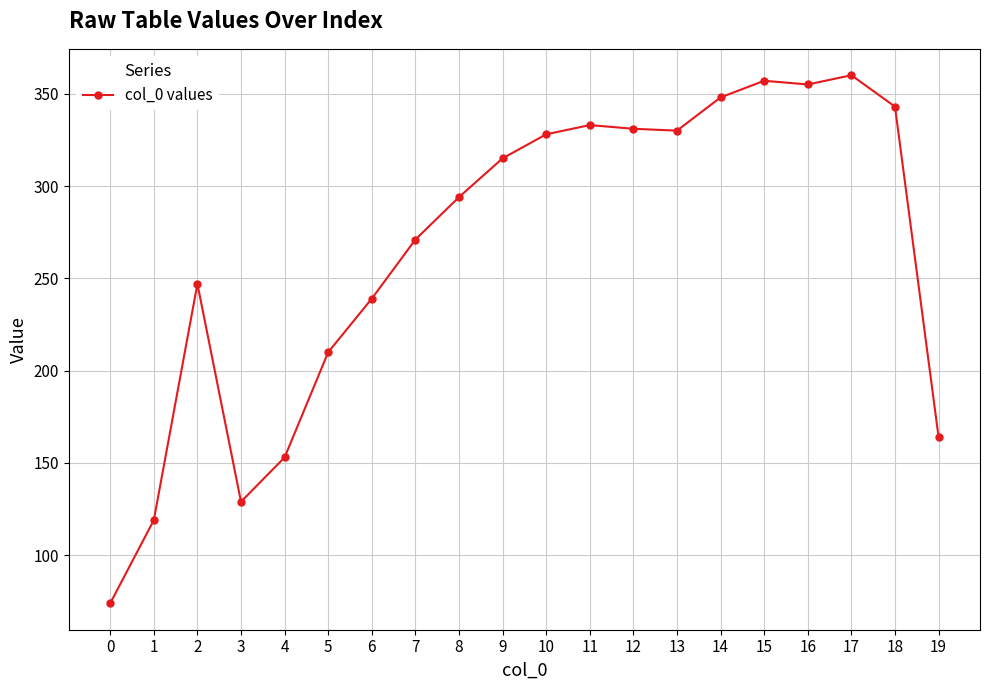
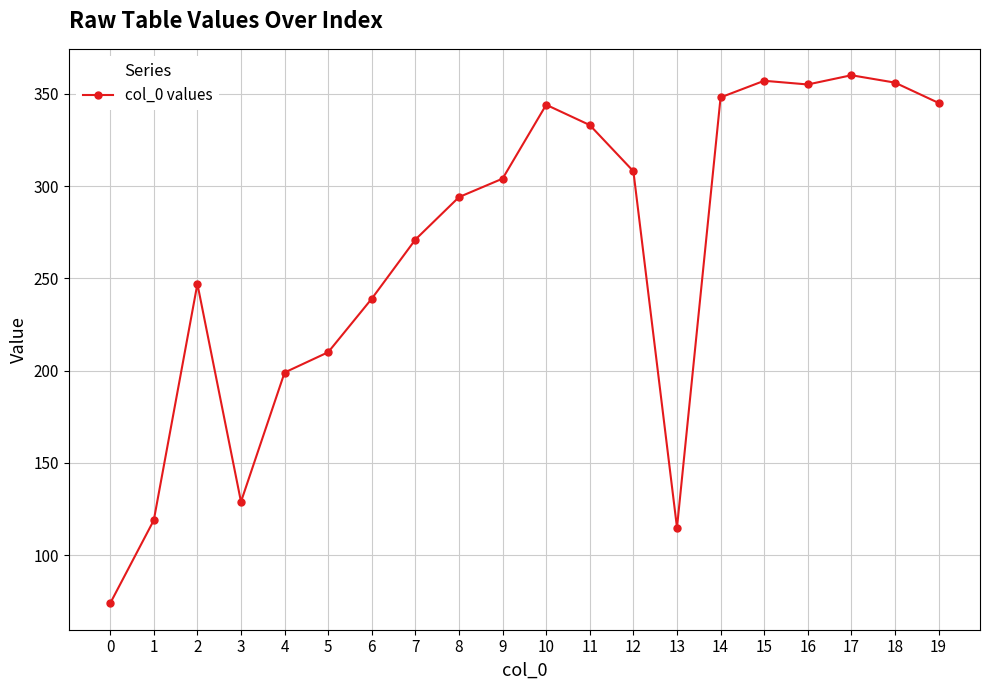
4: 153 -> 199
9: 315 -> 304
10: 328 -> 344
12: 331 -> 308
13: 330 -> 115
18: 343 -> 356
19: 164 -> 345
